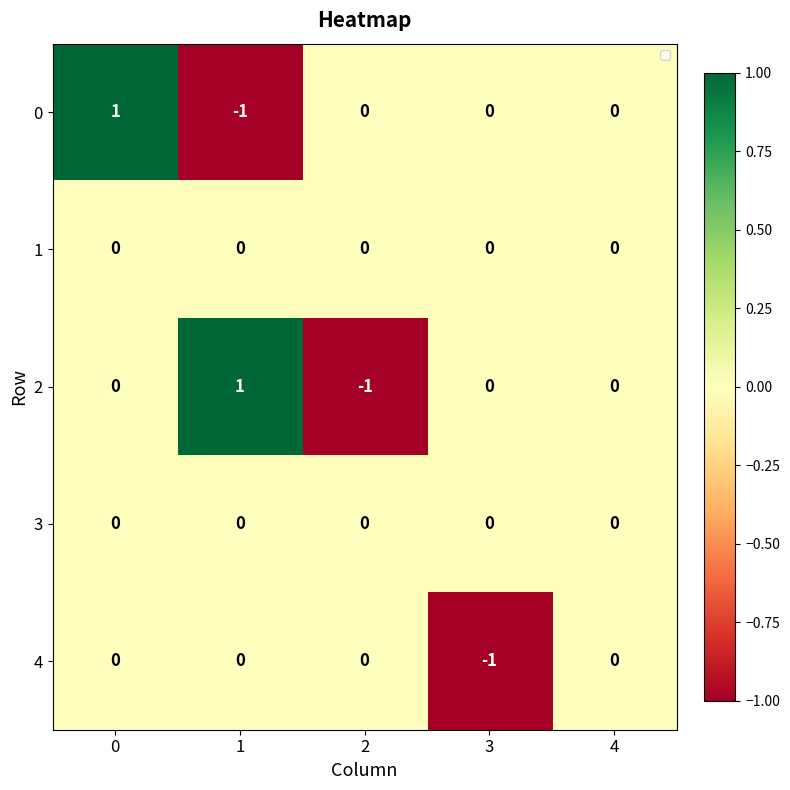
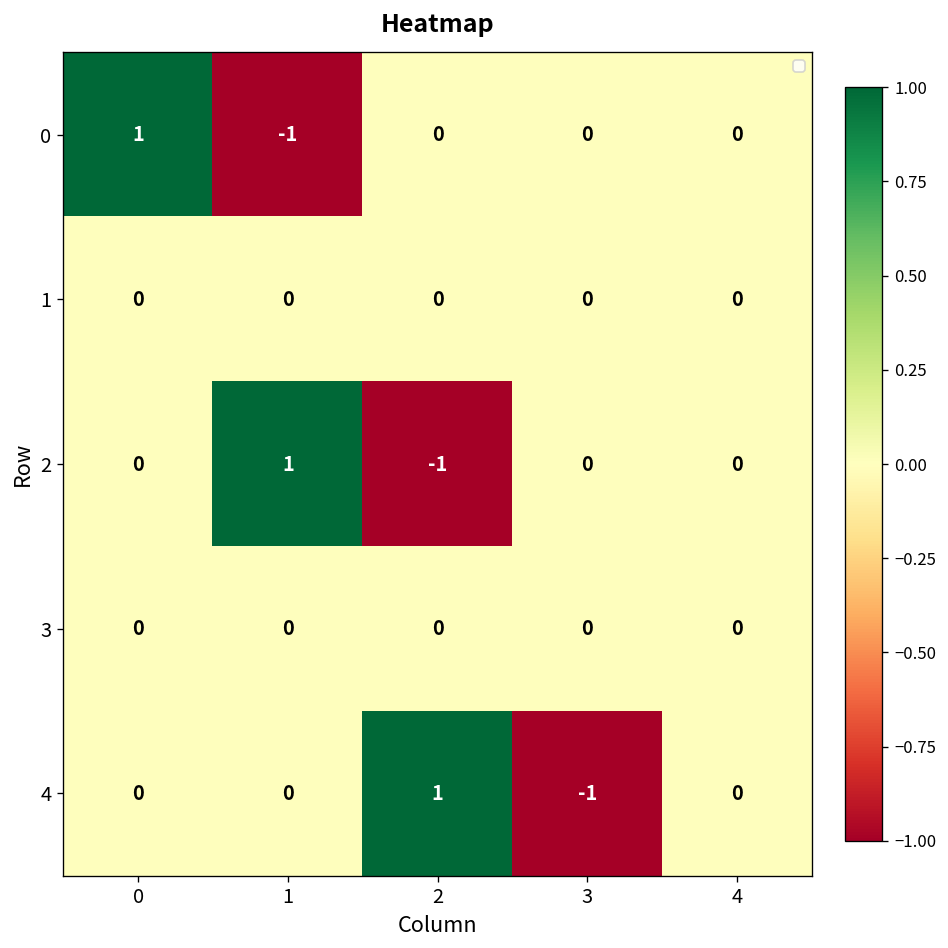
4, 2: 0 -> 1
